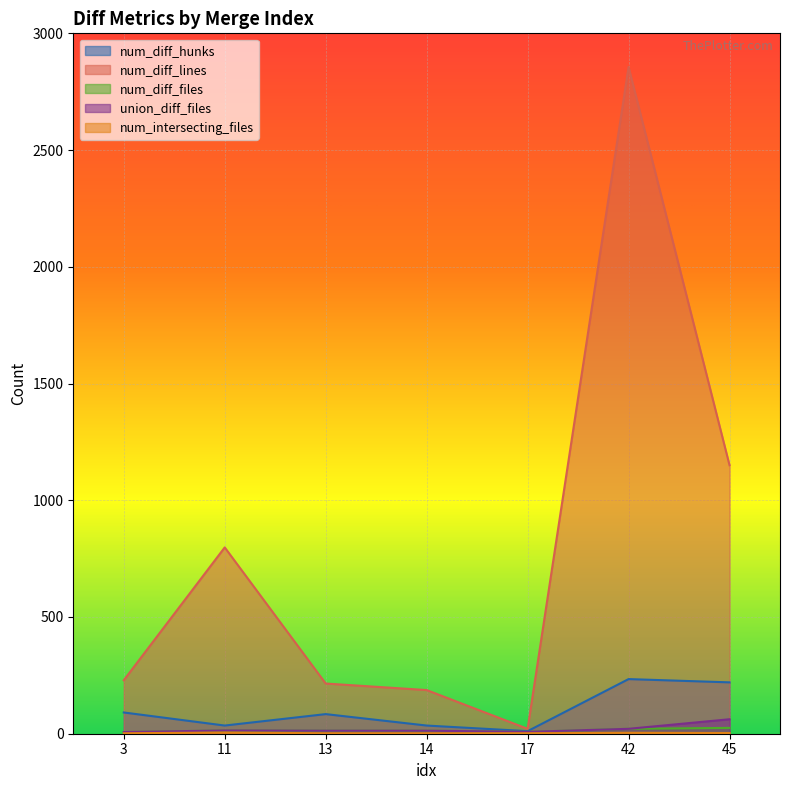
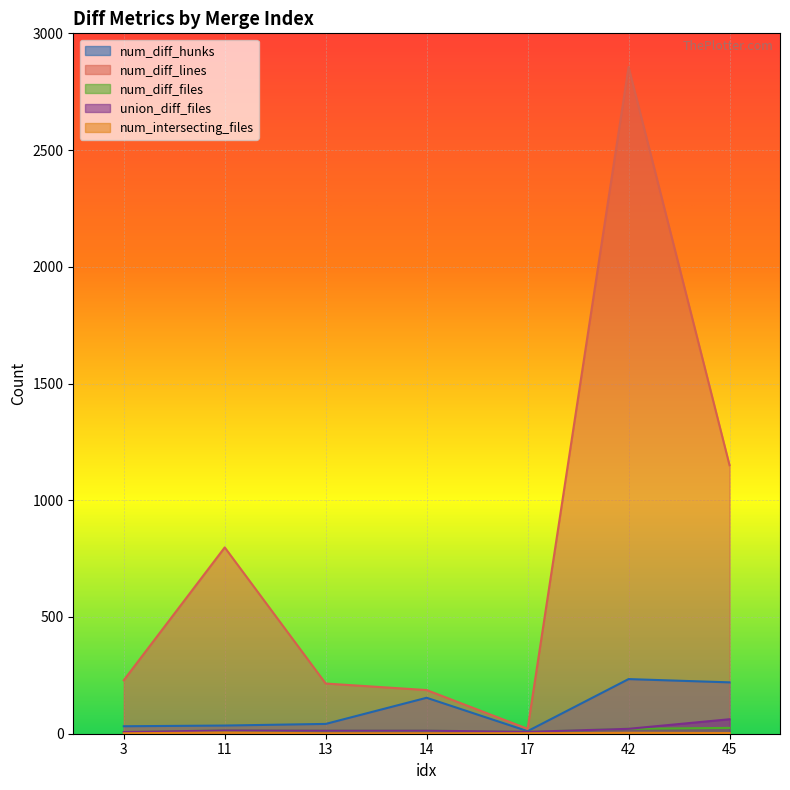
num_diff_hunks, 3: 90 -> 30
num_diff_hunks, 13: 80 -> 40
num_diff_hunks, 14: 40 -> 150
